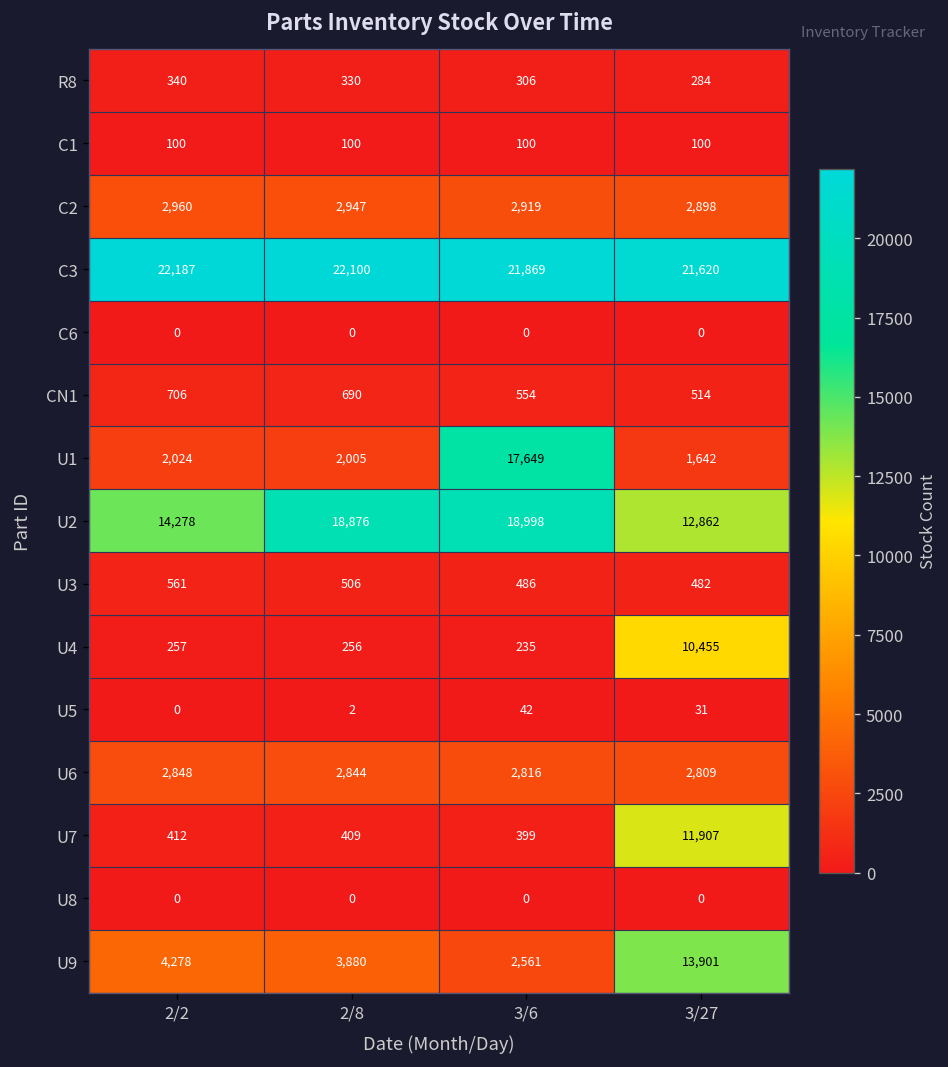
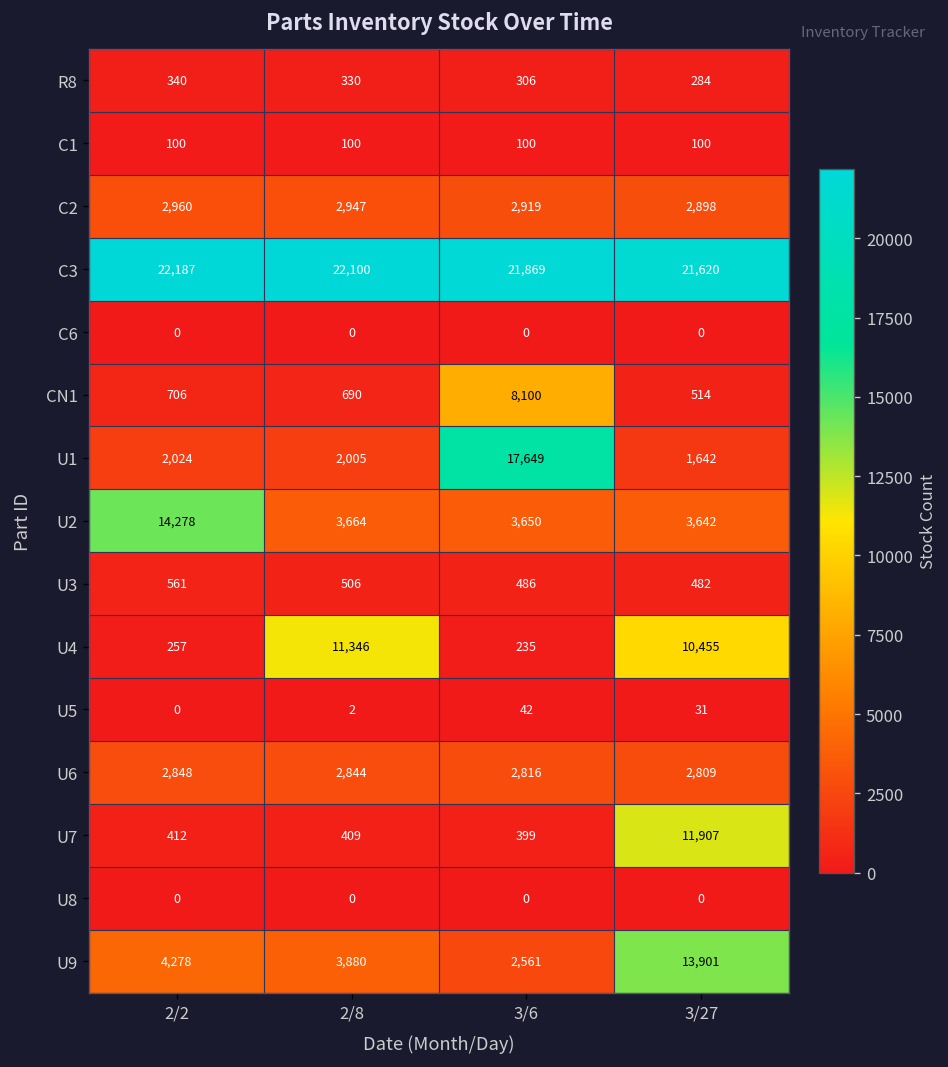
CN1, 3/6: 554 -> 8,100
U2, 2/8: 18,876 -> 3,664
U2, 3/6: 18,998 -> 3,650
U2, 3/27: 12,862 -> 3,642
U4, 2/8: 256 -> 11,346
